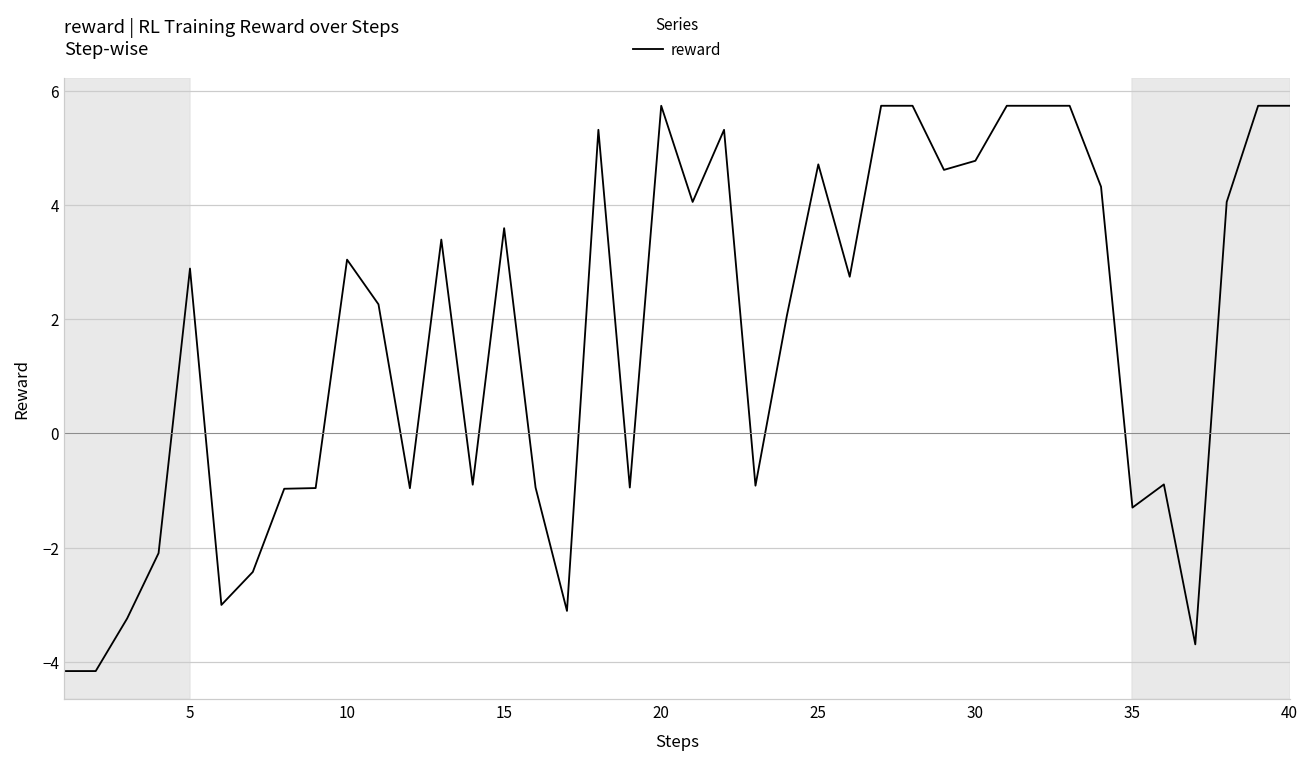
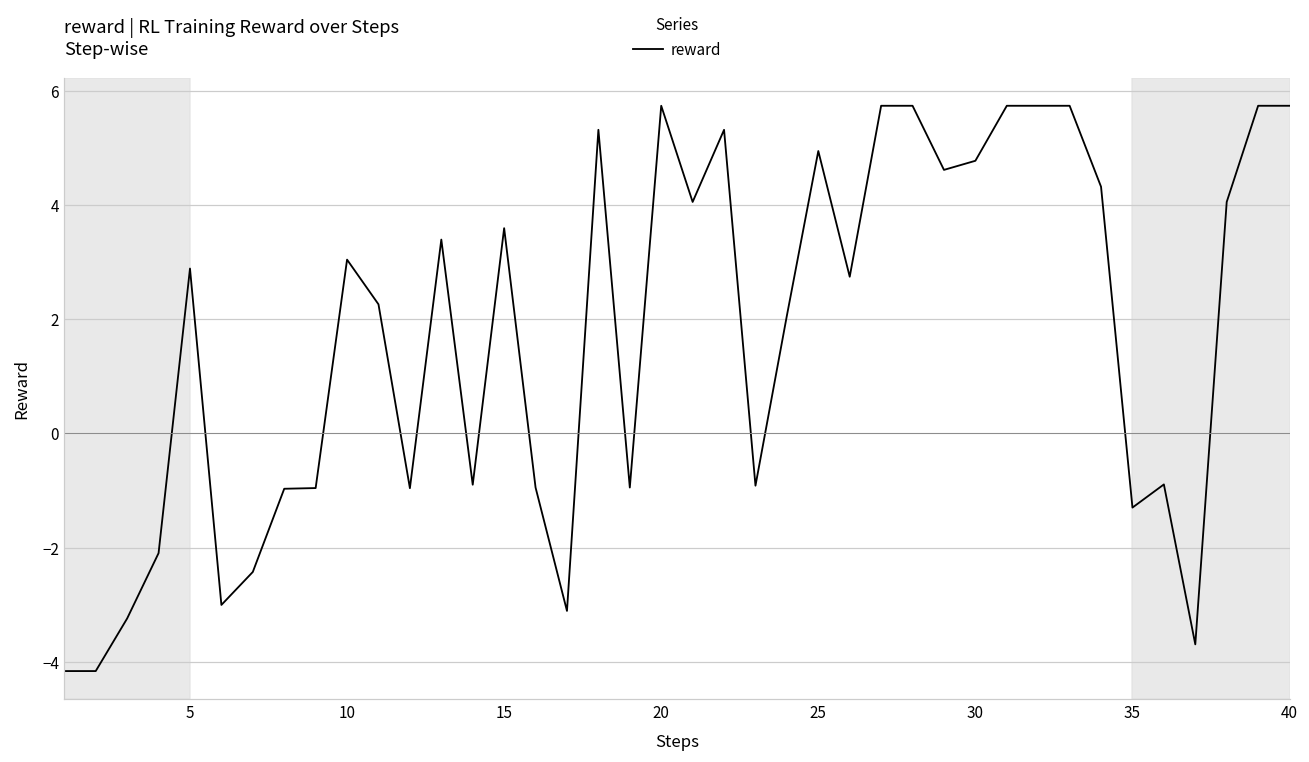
25: 4.7 -> 4.9
